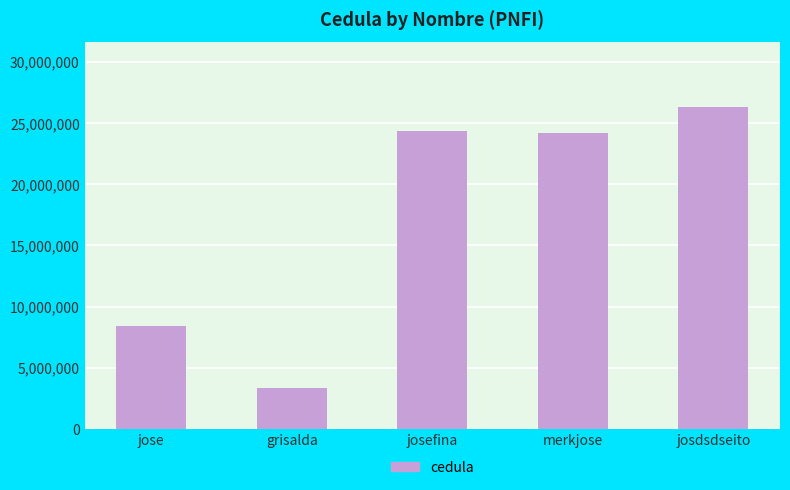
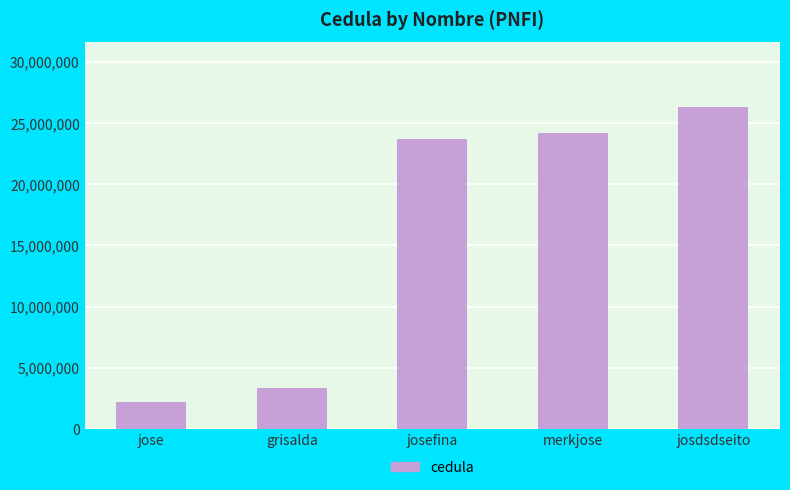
jose: 8,400,000 -> 2,200,000
josefina: 24,300,000 -> 23,700,000
